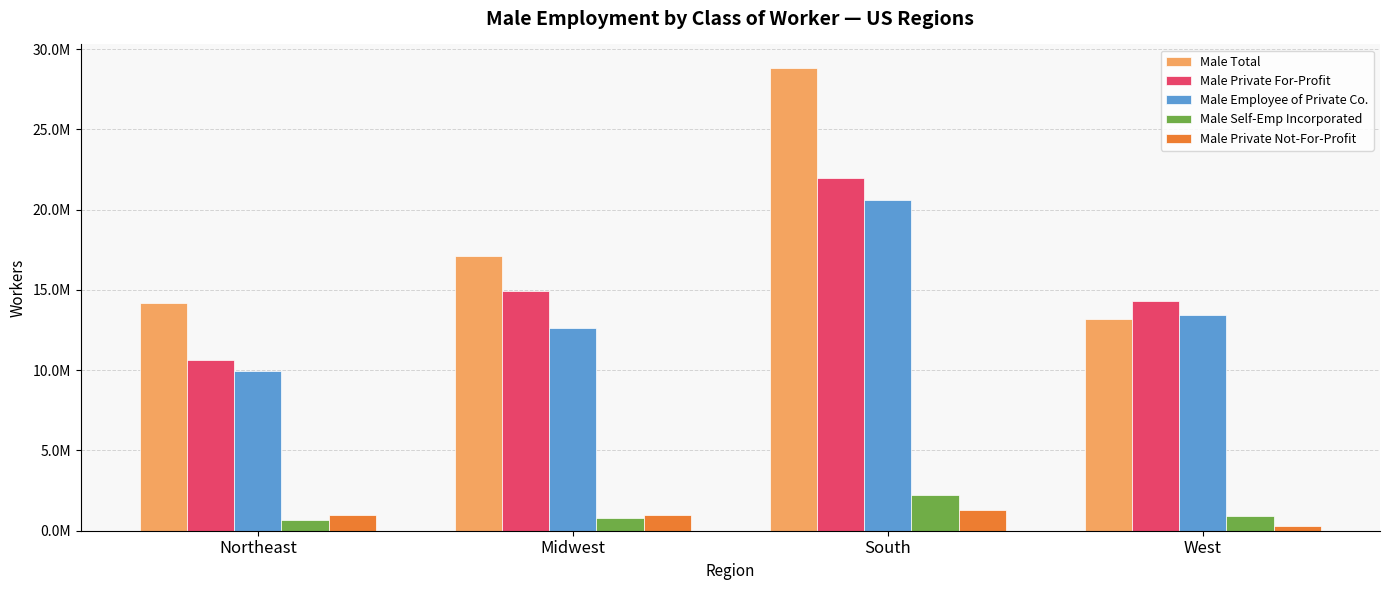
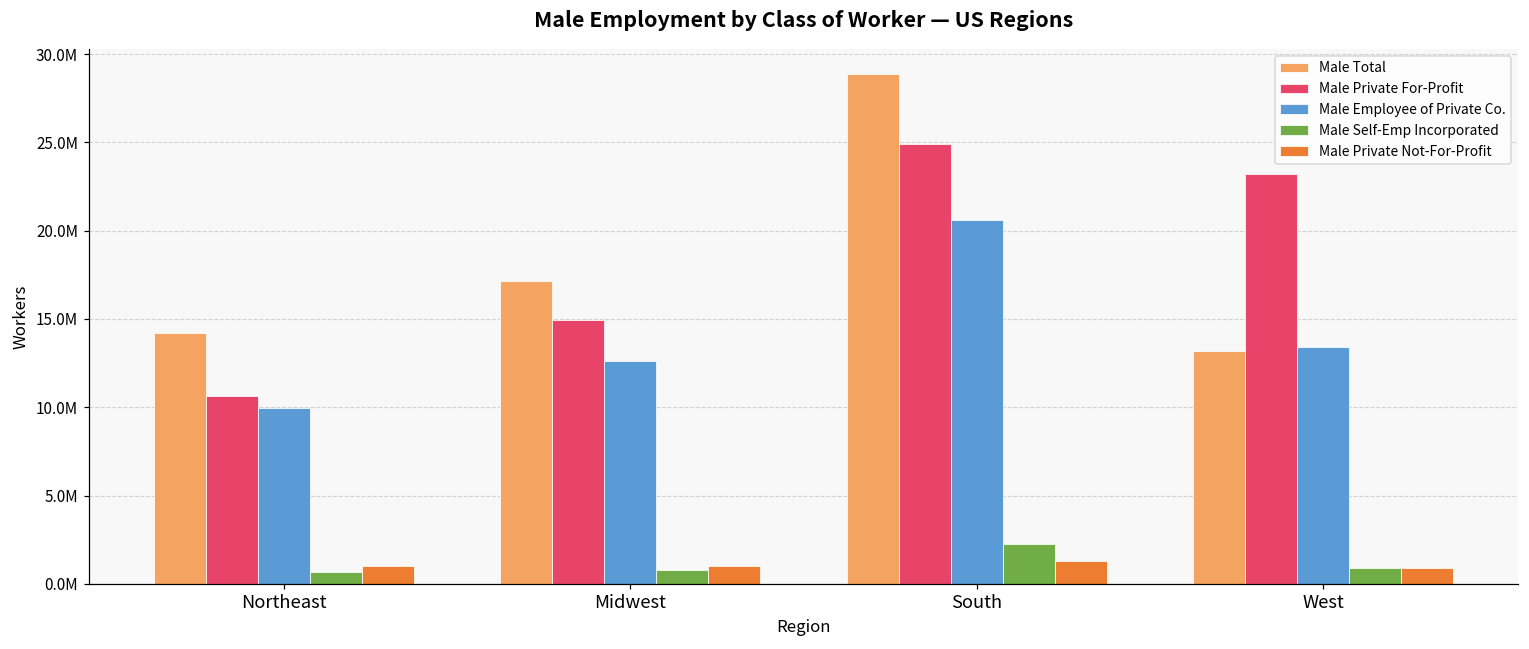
Male Private For-Profit, South: 22000000 -> 24900000
Male Private For-Profit, West: 14300000 -> 23200000
Male Private Not-For-Profit, West: 300000 -> 900000
